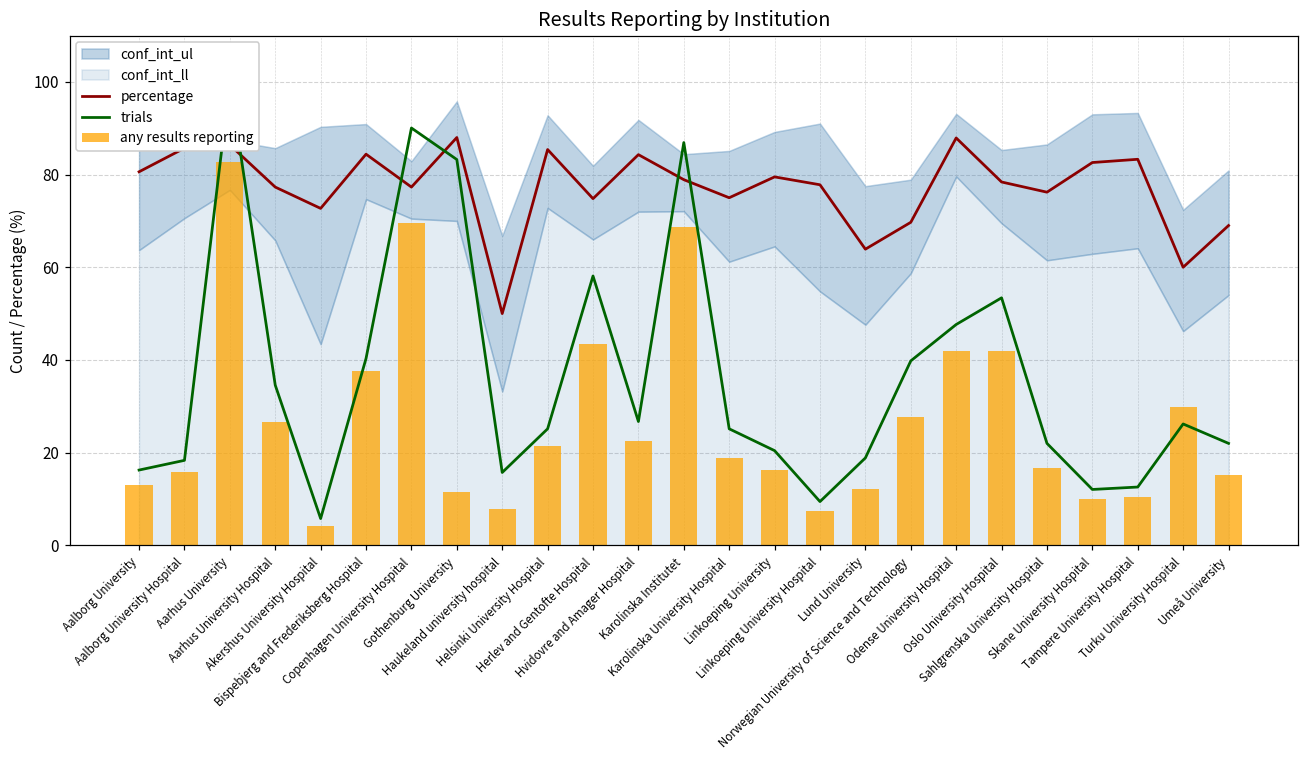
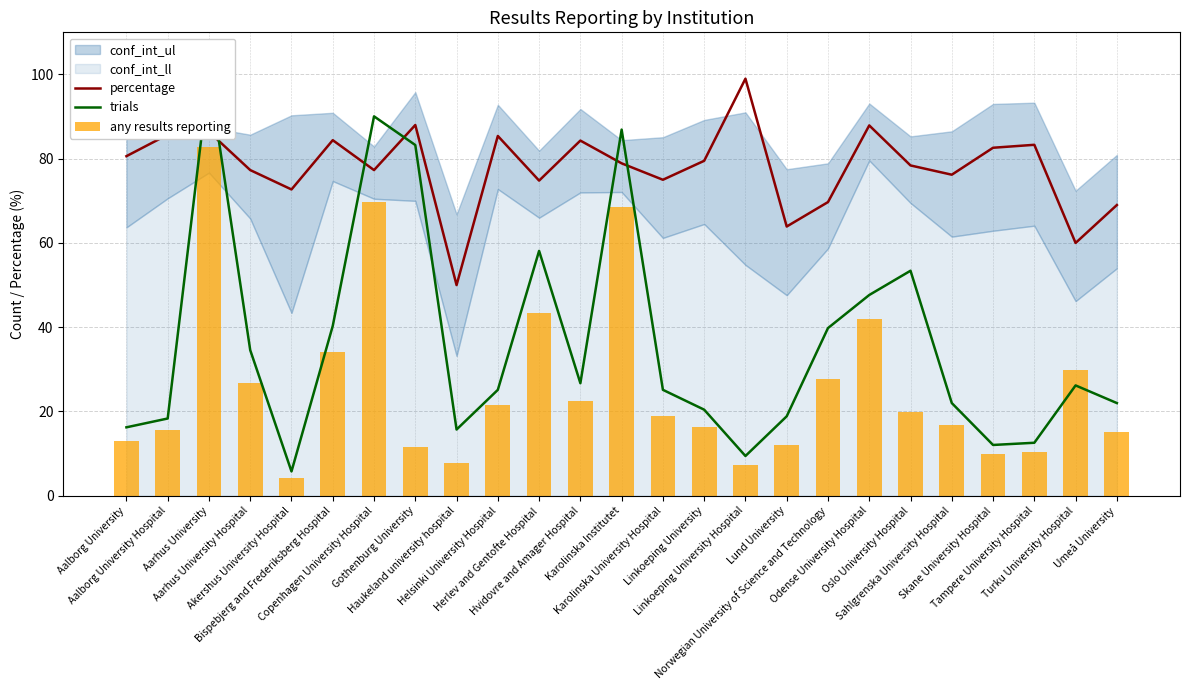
any results reporting, Bispebjerg and Frederiksberg Hospital: 38 -> 34
percentage, Linkoeping University Hospital: 78 -> 99
any results reporting, Oslo University Hospital: 42 -> 20
